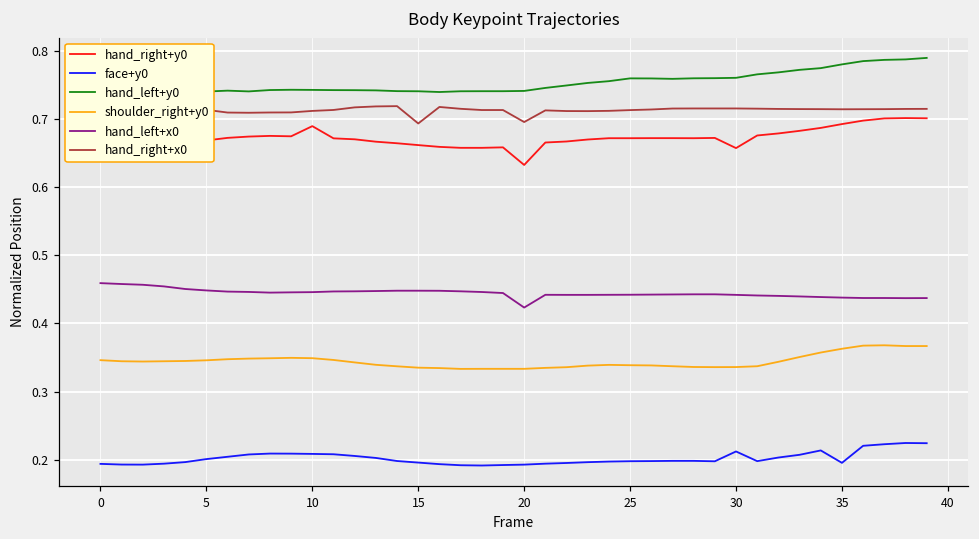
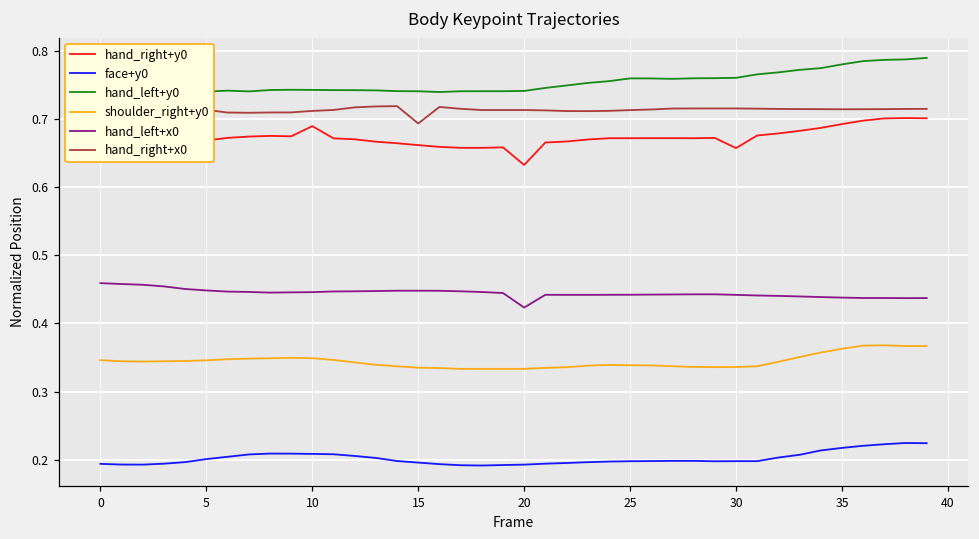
hand_right+x0, 20: 0.70 -> 0.71
face+y0, 30: 0.21 -> 0.20
face+y0, 35: 0.20 -> 0.22
